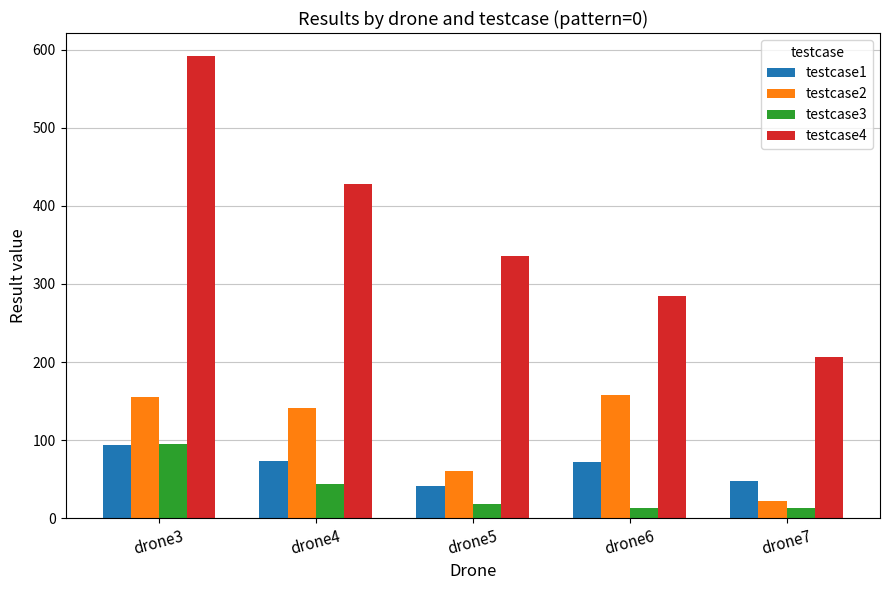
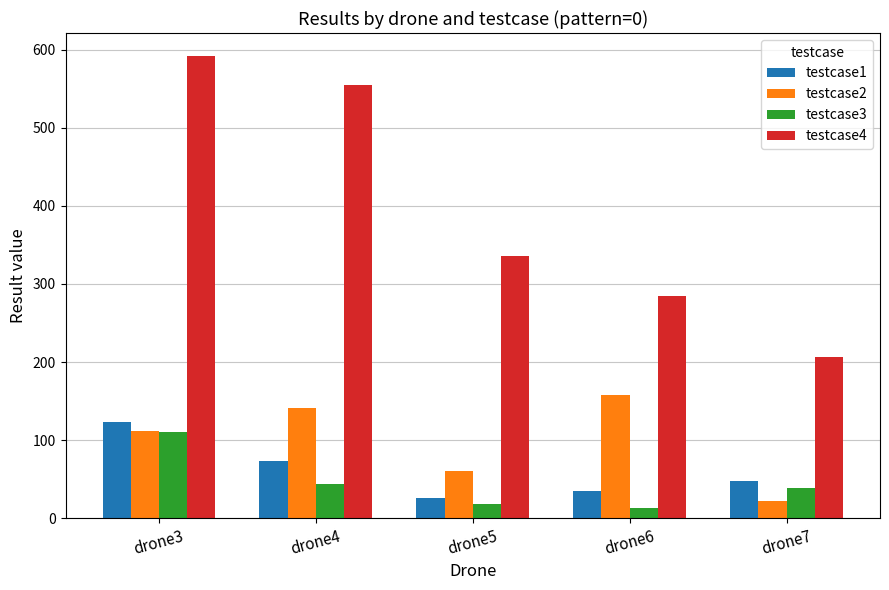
testcase1, drone3: 90 -> 120
testcase2, drone3: 160 -> 110
testcase3, drone3: 100 -> 110
testcase4, drone4: 430 -> 550
testcase1, drone5: 40 -> 30
testcase1, drone6: 70 -> 30
testcase3, drone7: 10 -> 40
